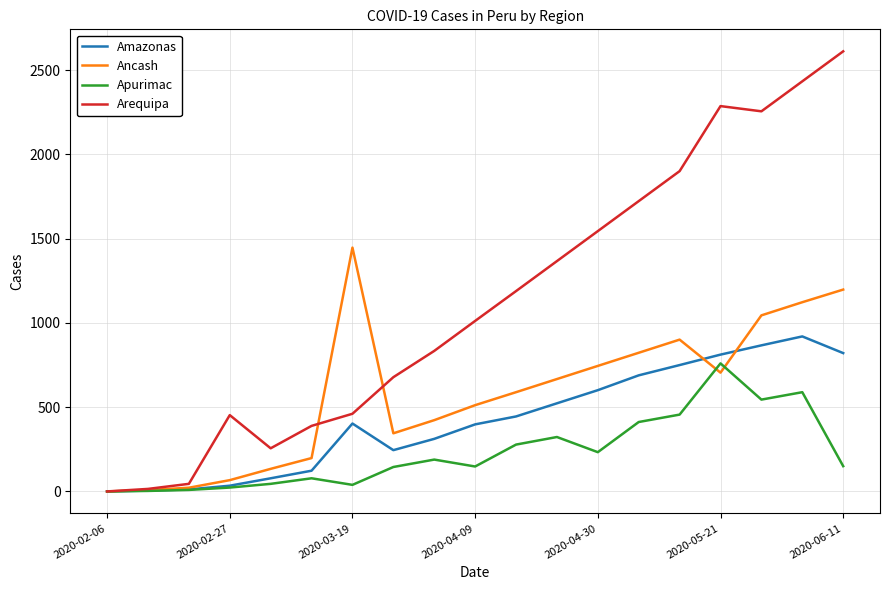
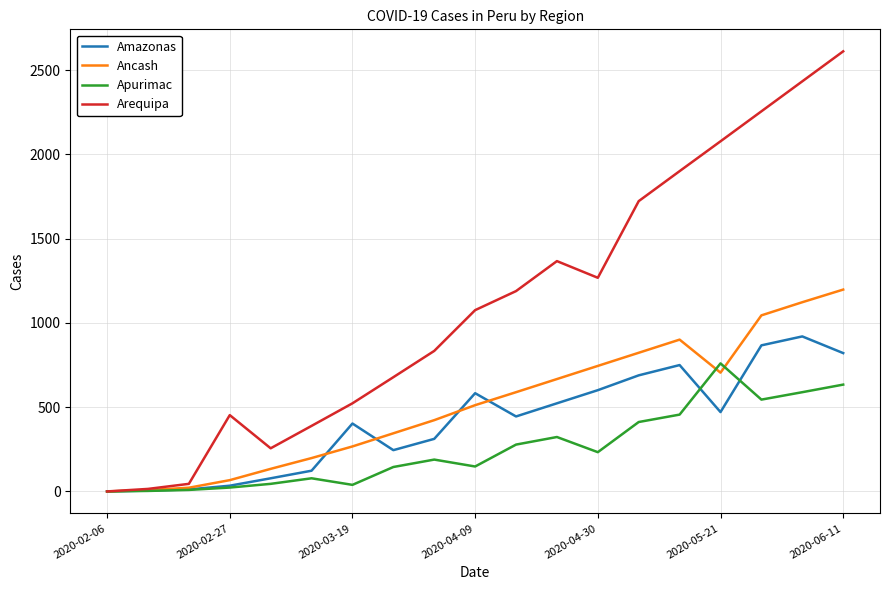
Ancash, 2020-03-19: 1450 -> 270
Arequipa, 2020-03-19: 460 -> 520
Amazonas, 2020-04-09: 400 -> 580
Arequipa, 2020-04-09: 1010 -> 1080
Arequipa, 2020-04-30: 1550 -> 1270
Amazonas, 2020-05-21: 810 -> 470
Arequipa, 2020-05-21: 2290 -> 2080
Apurimac, 2020-06-11: 150 -> 630
